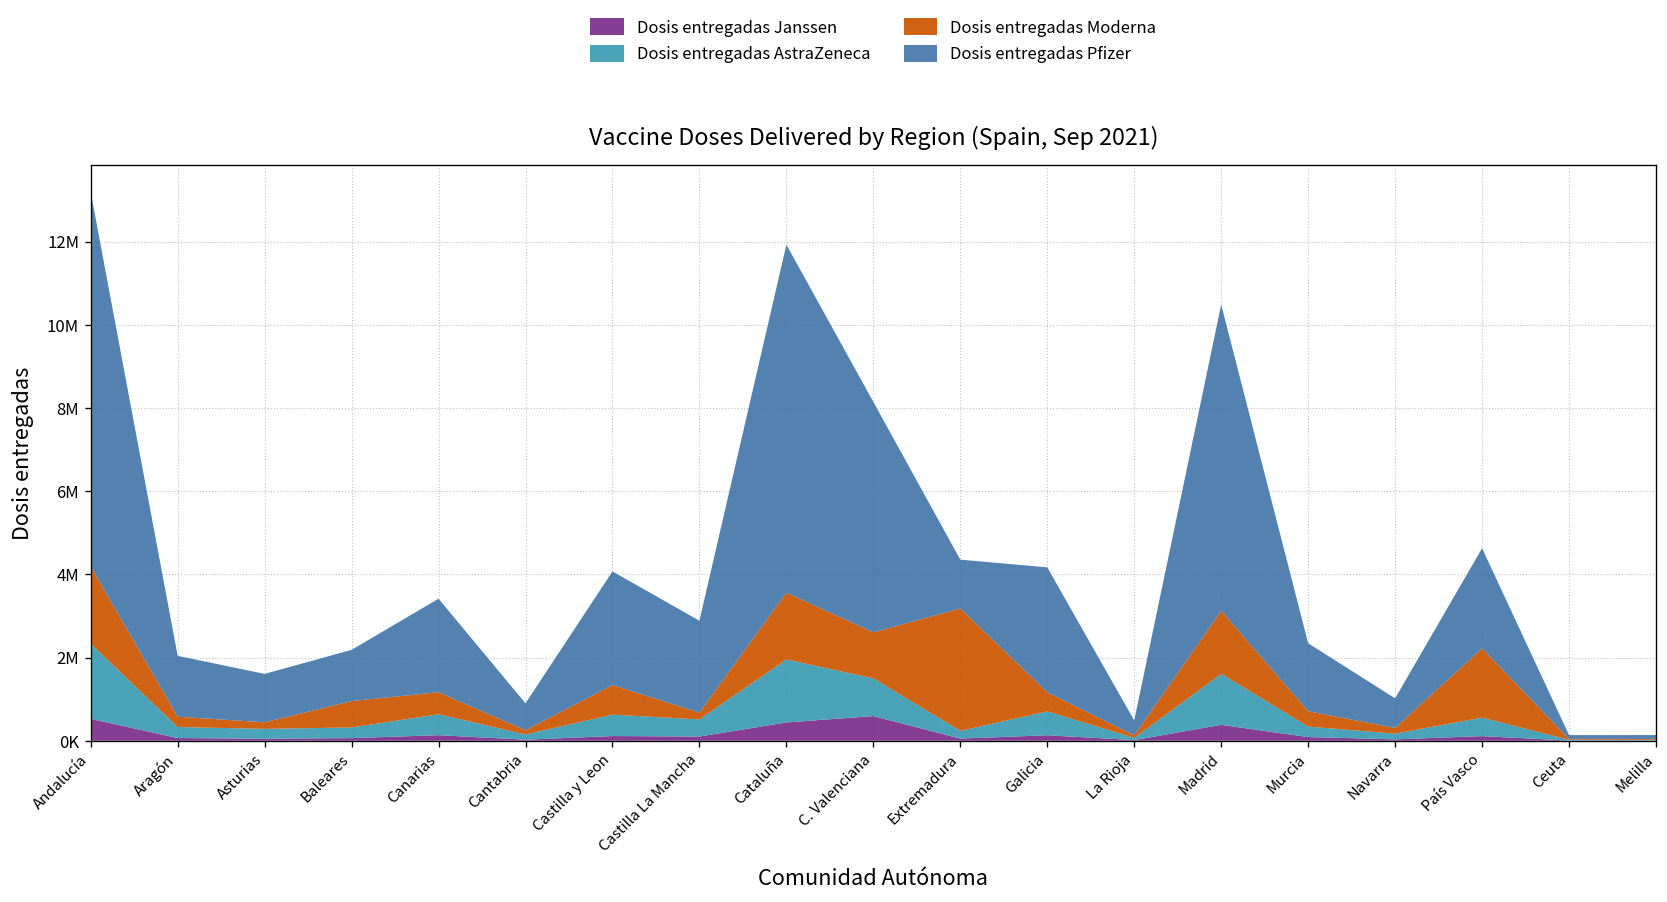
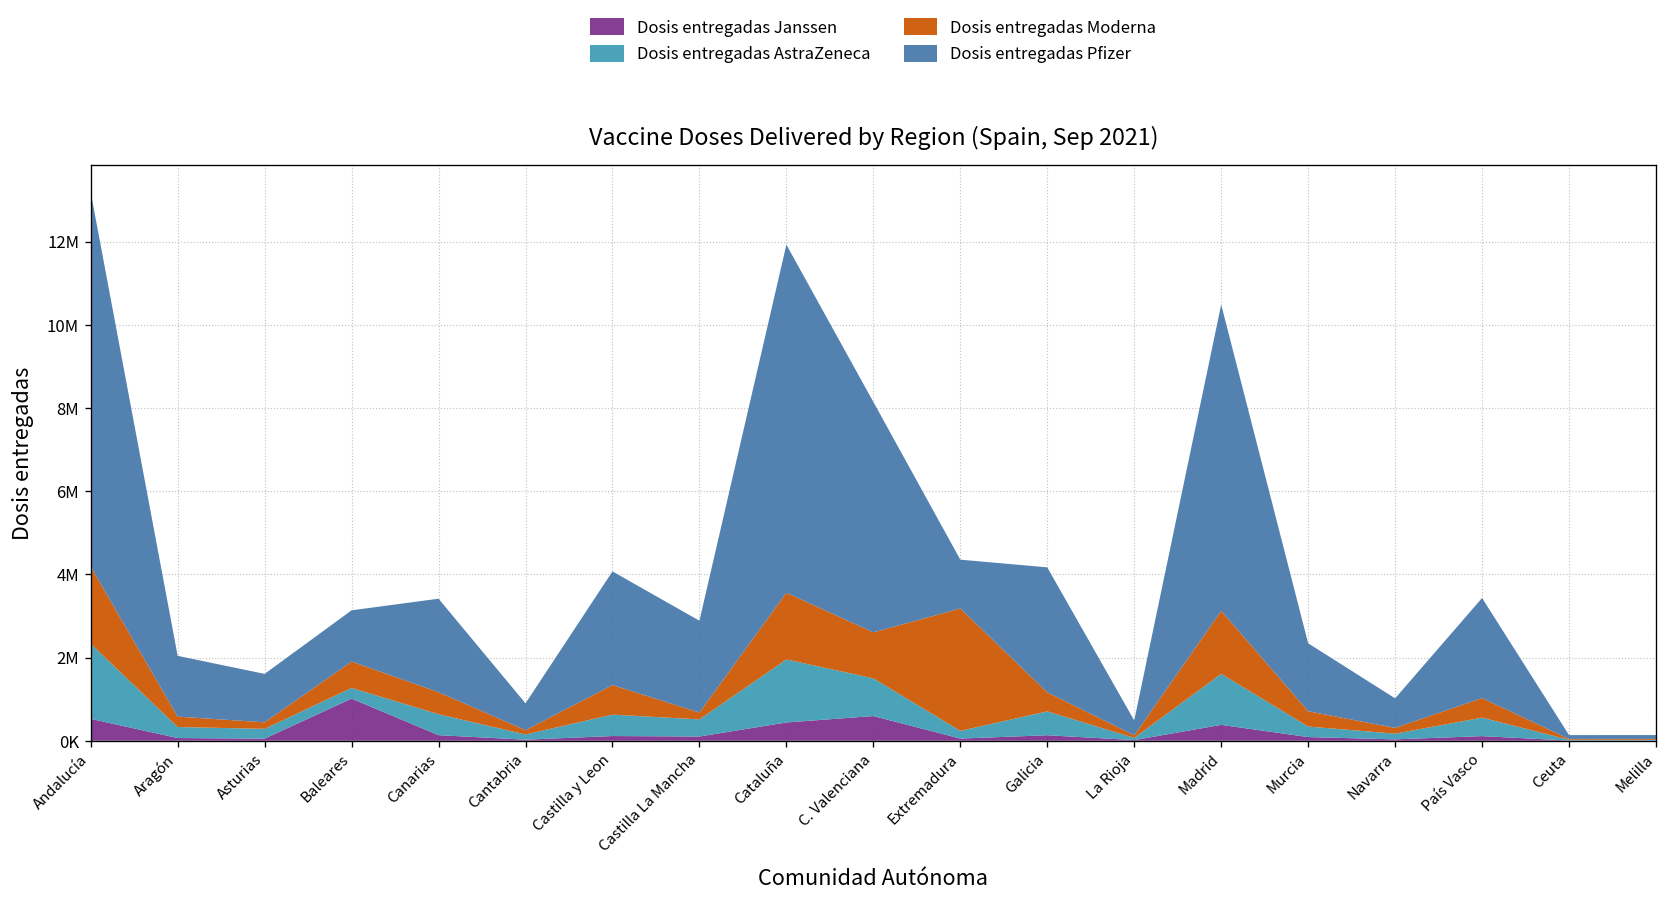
Dosis entregadas Janssen, Baleares: 100000 -> 1000000
Dosis entregadas Moderna, País Vasco: 1700000 -> 500000
